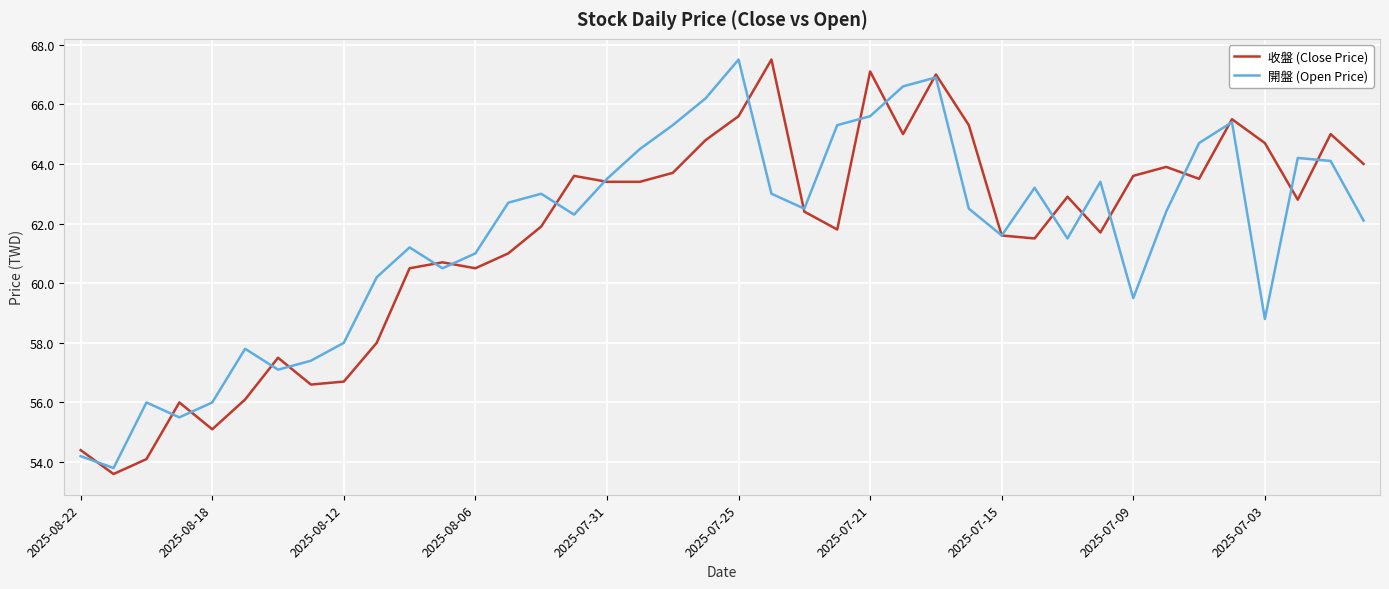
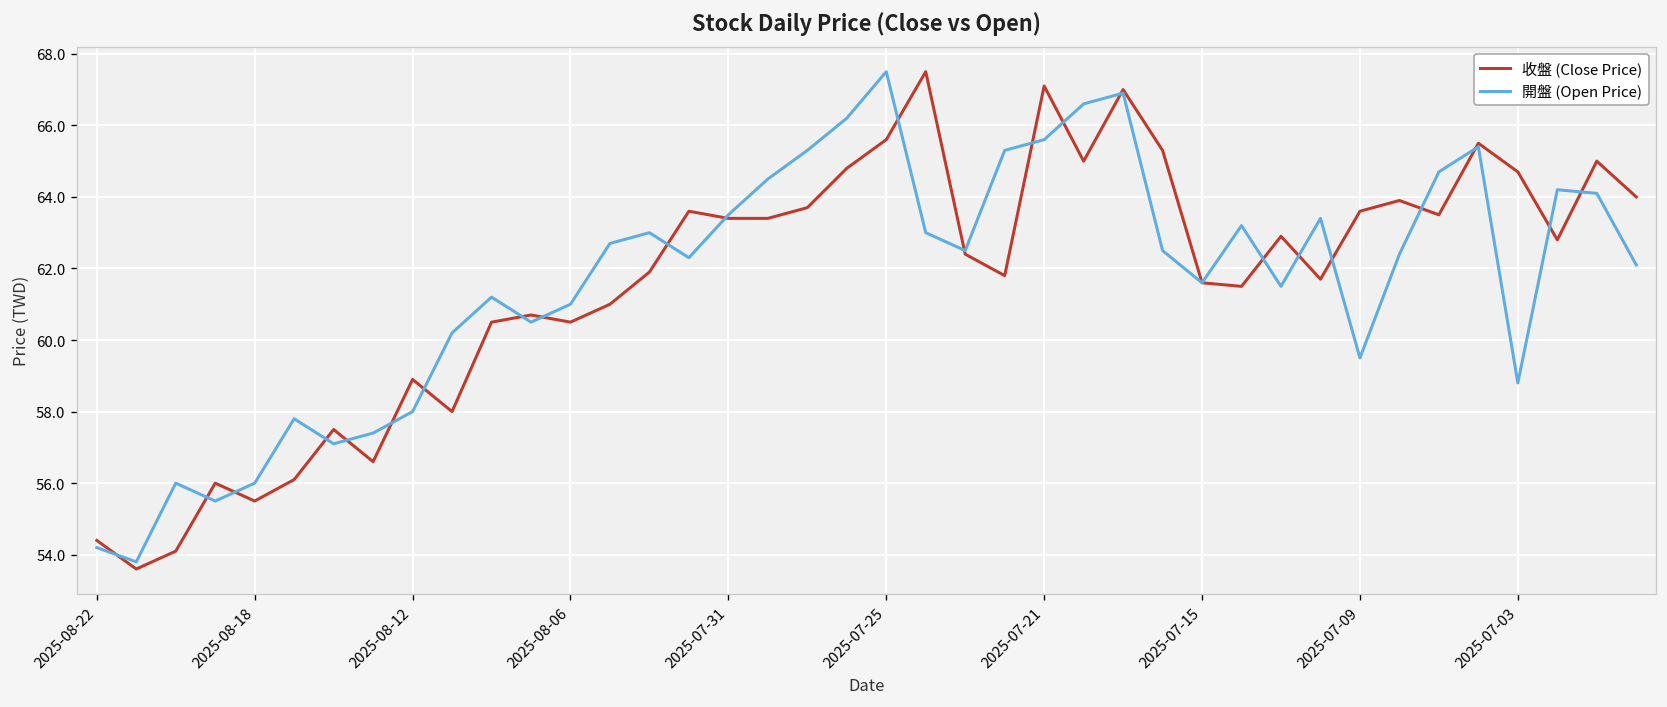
收盤 (Close Price), 2025-08-18: 55.1 -> 55.5
收盤 (Close Price), 2025-08-12: 56.7 -> 58.9
